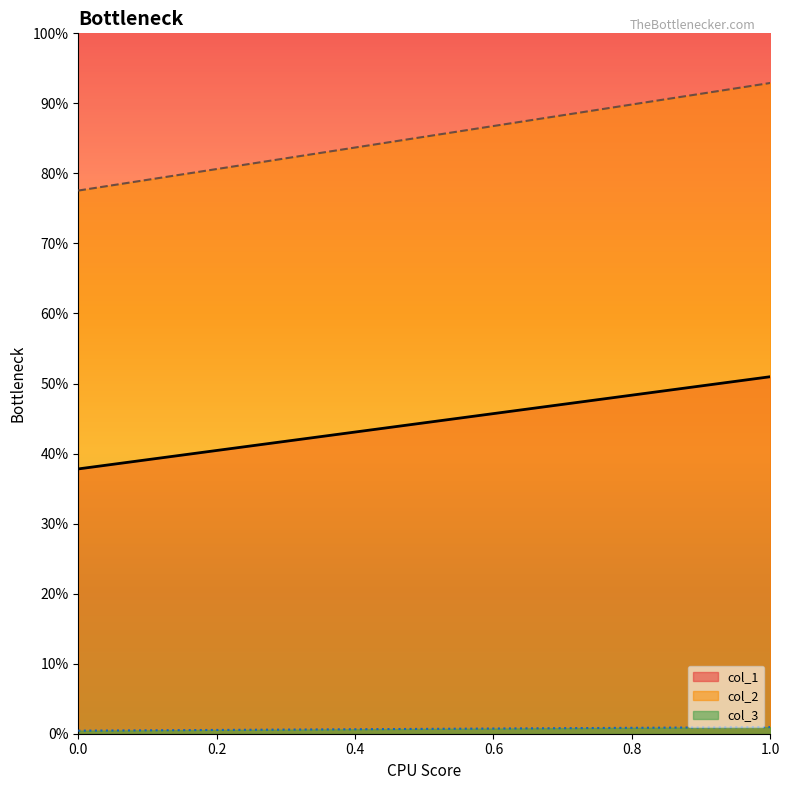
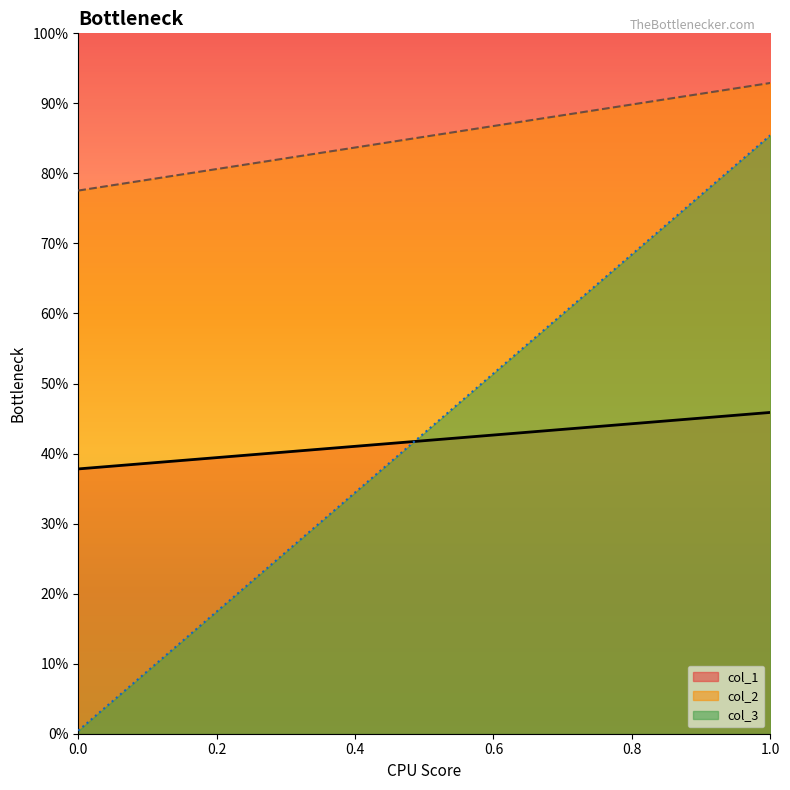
col_1, 1.0: 51% -> 46%
col_3, 1.0: 1% -> 85%
